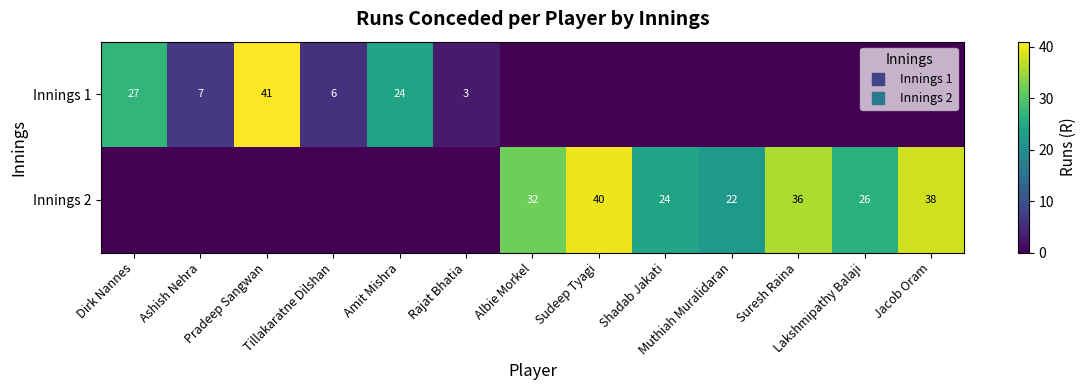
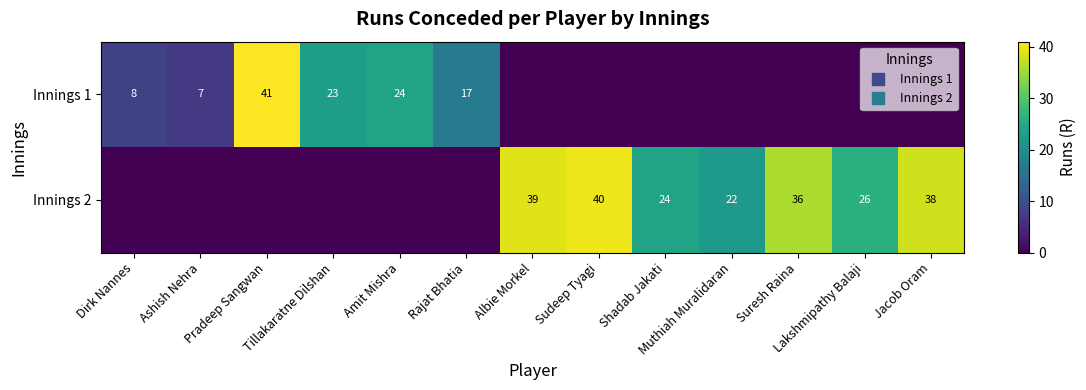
Innings 1, Dirk Nannes: 27 -> 8
Innings 1, Tillakaratne Dilshan: 6 -> 23
Innings 1, Rajat Bhatia: 3 -> 17
Innings 2, Albie Morkel: 32 -> 39
